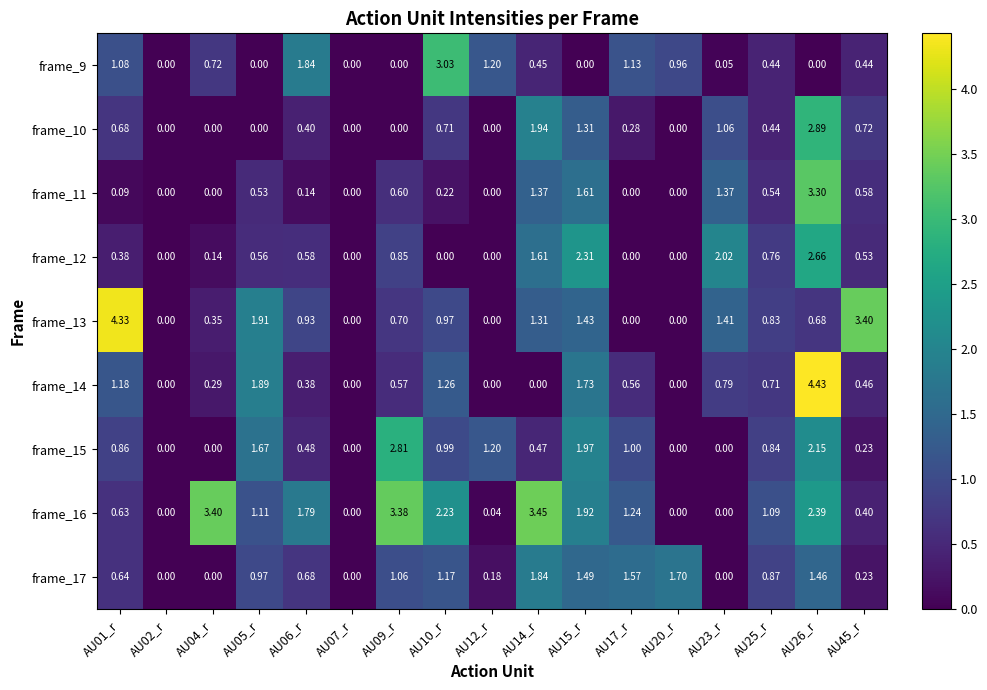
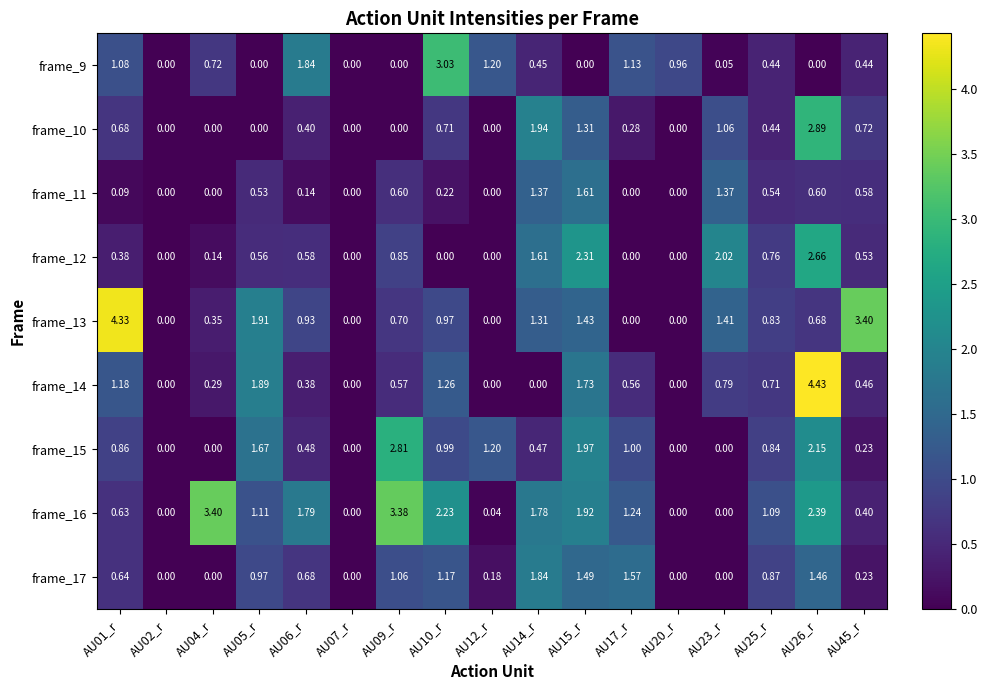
frame_11, AU26_r: 3.30 -> 0.60
frame_16, AU14_r: 3.45 -> 1.78
frame_17, AU20_r: 1.70 -> 0.00
